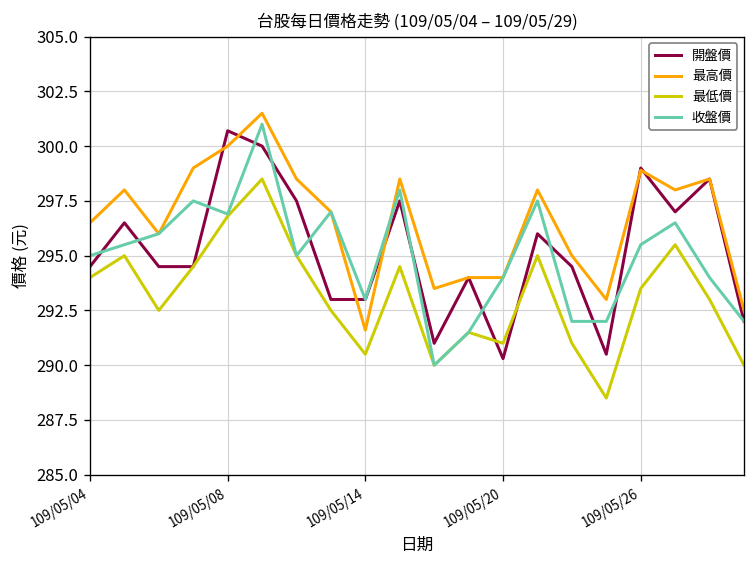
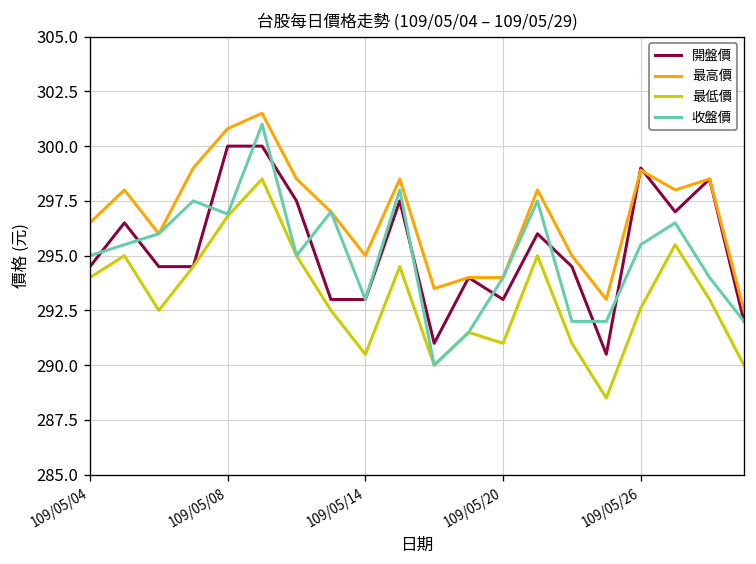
開盤價, 109/05/08: 300.7 -> 300.0
最高價, 109/05/08: 300.0 -> 300.8
最高價, 109/05/14: 291.6 -> 295.0
開盤價, 109/05/20: 290.3 -> 293.0
最低價, 109/05/26: 293.5 -> 292.6
